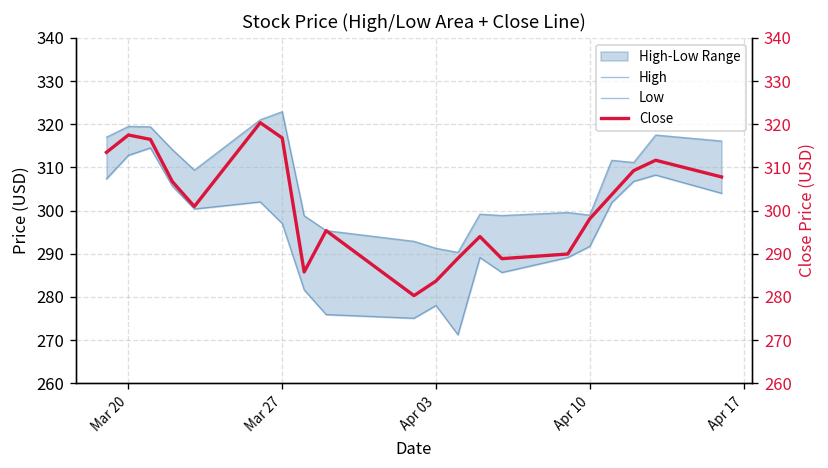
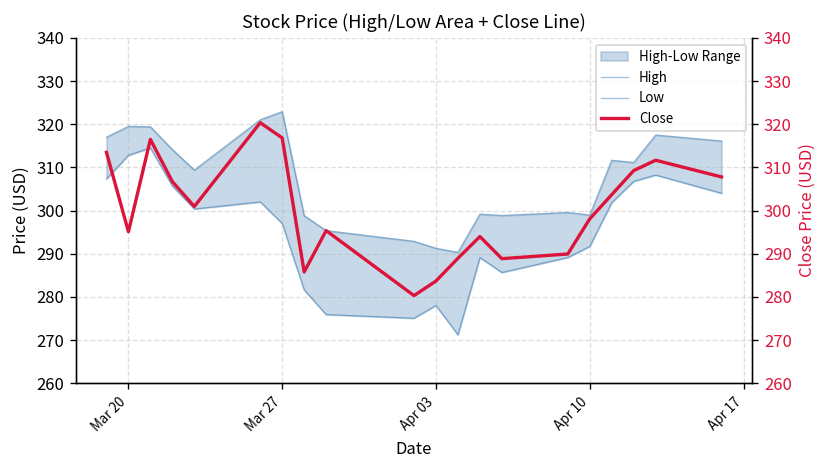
Close, Mar 20: 318 -> 295
